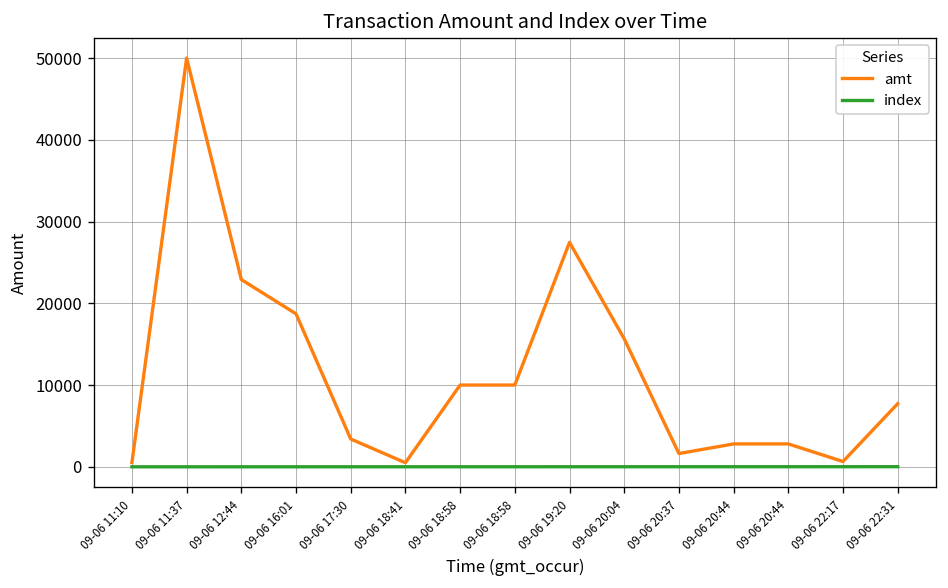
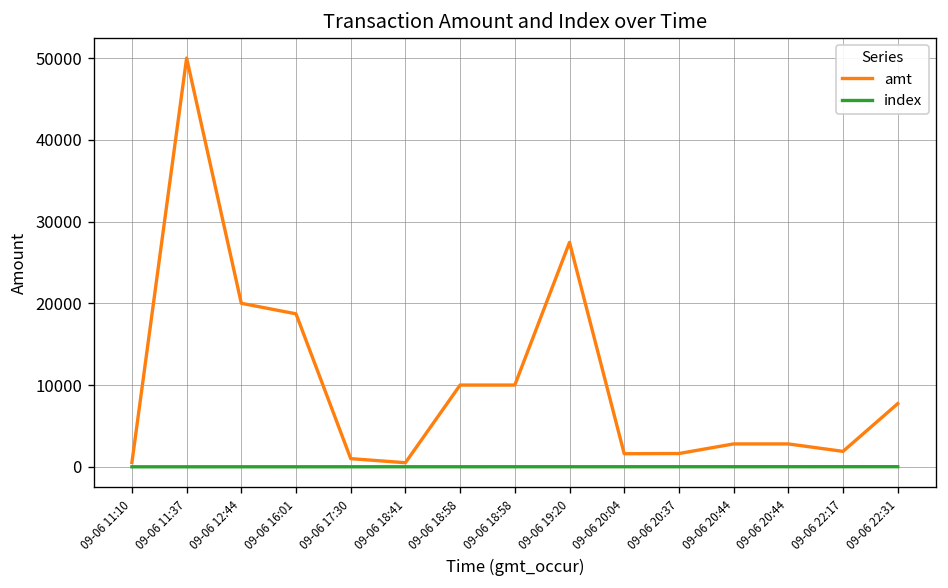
amt, 09-06 12:44: 23000 -> 20000
amt, 09-06 17:30: 3000 -> 1000
amt, 09-06 20:04: 16000 -> 2000
amt, 09-06 22:17: 1000 -> 2000
